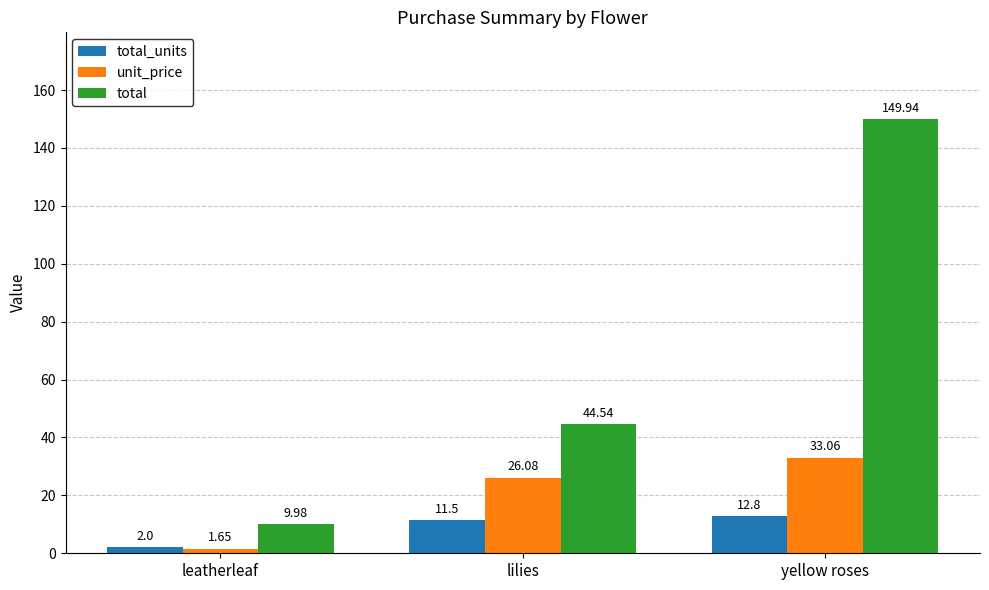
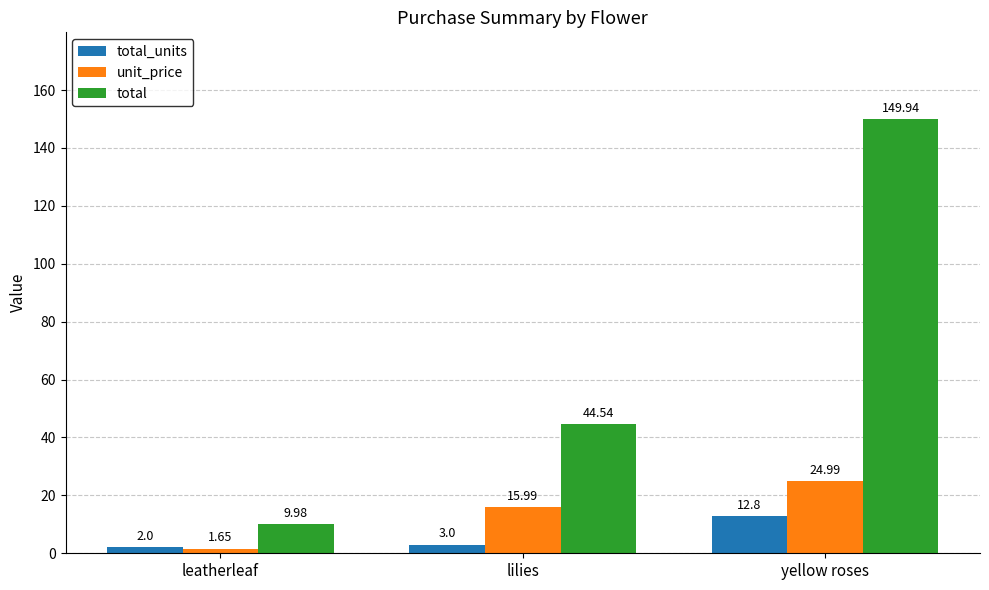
total_units, lilies: 11.5 -> 3.0
unit_price, lilies: 26.08 -> 15.99
unit_price, yellow roses: 33.06 -> 24.99
